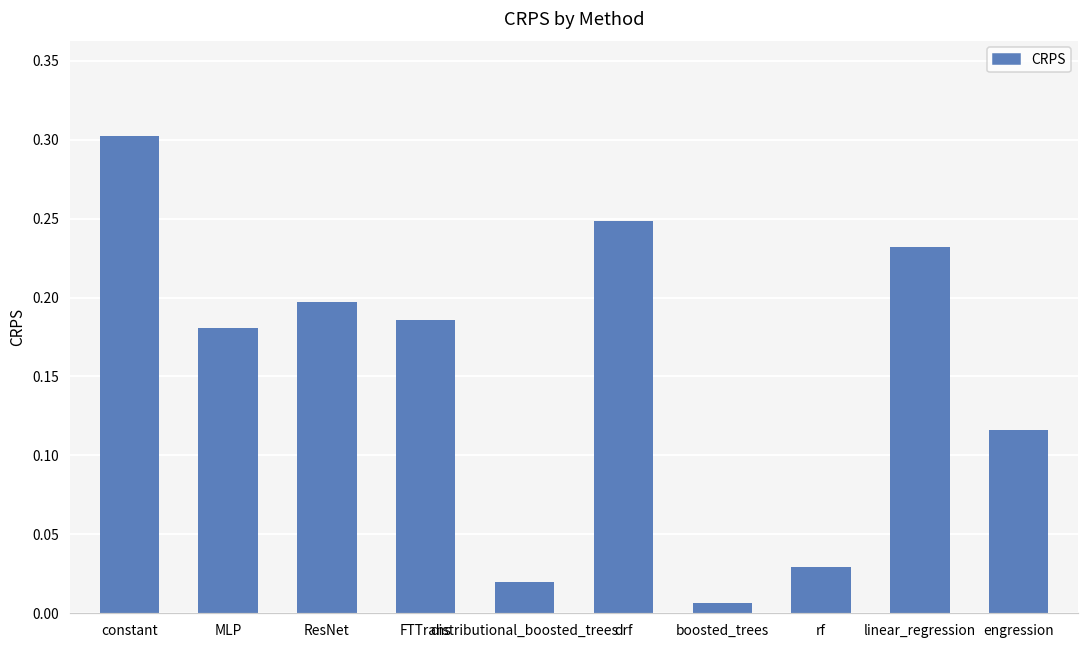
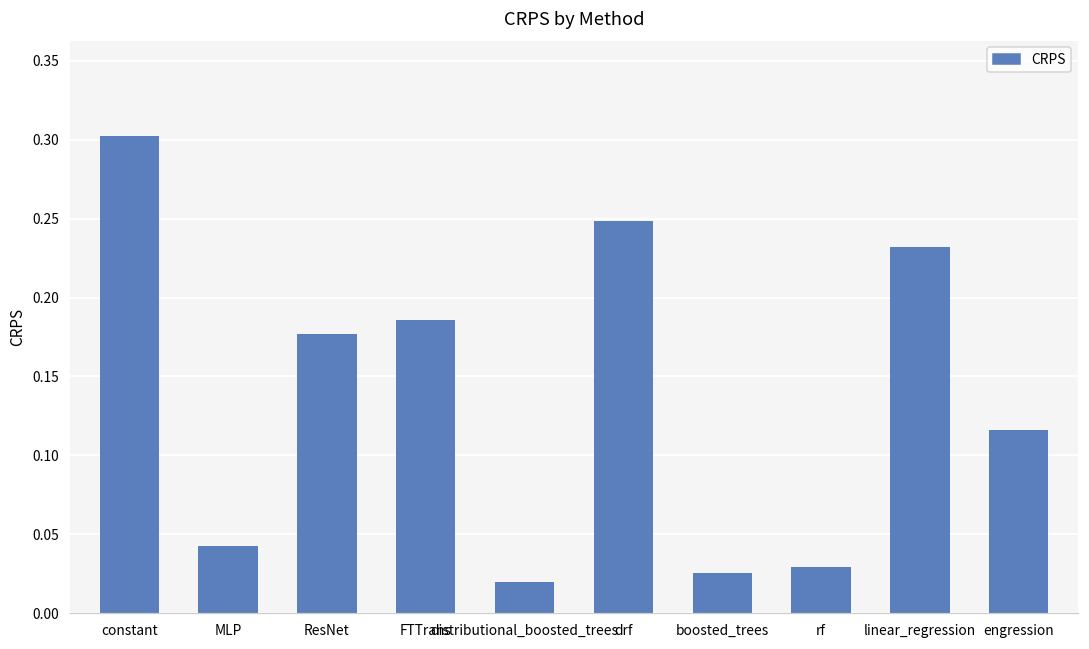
MLP: 0.181 -> 0.043
ResNet: 0.197 -> 0.177
boosted_trees: 0.006 -> 0.025
